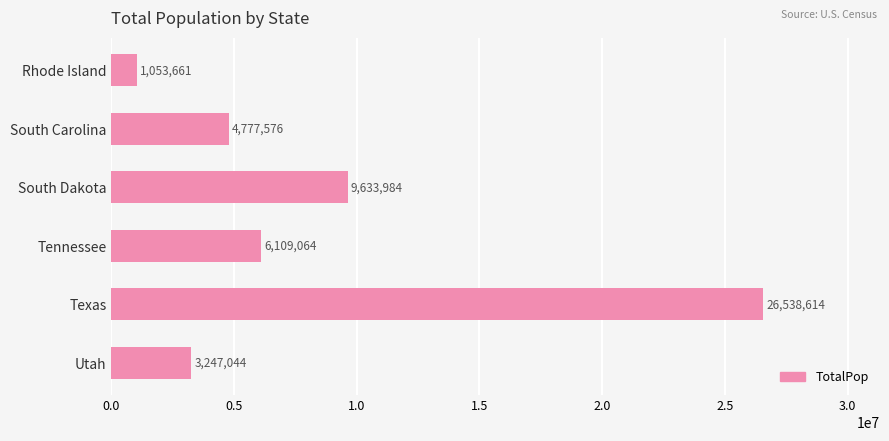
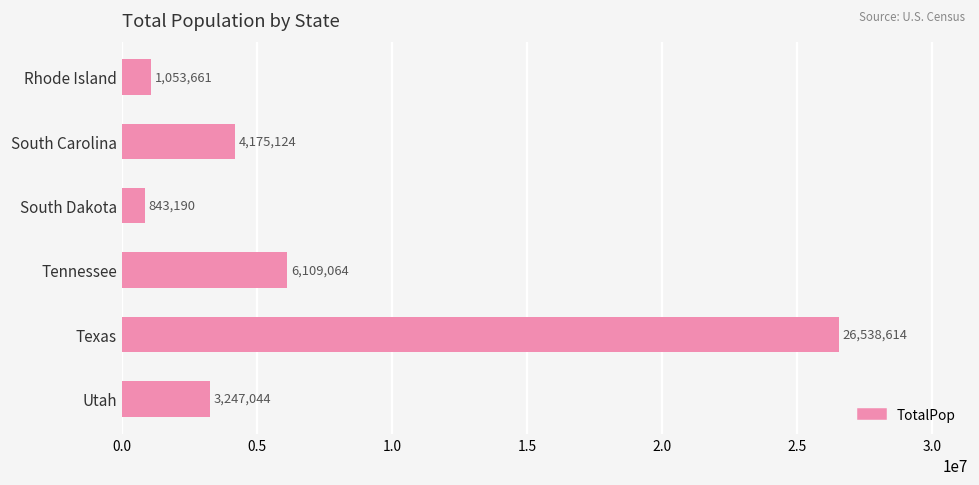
South Carolina: 4,777,576 -> 4,175,124
South Dakota: 9,633,984 -> 843,190
